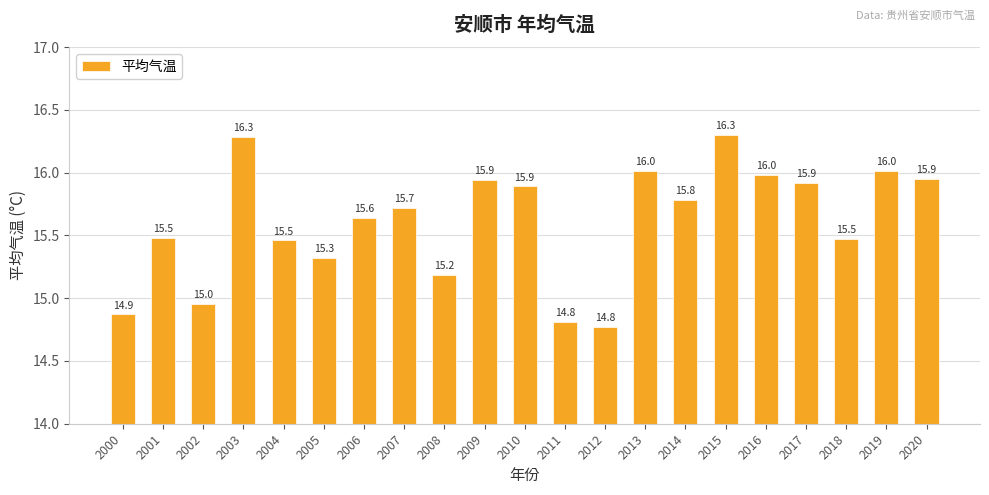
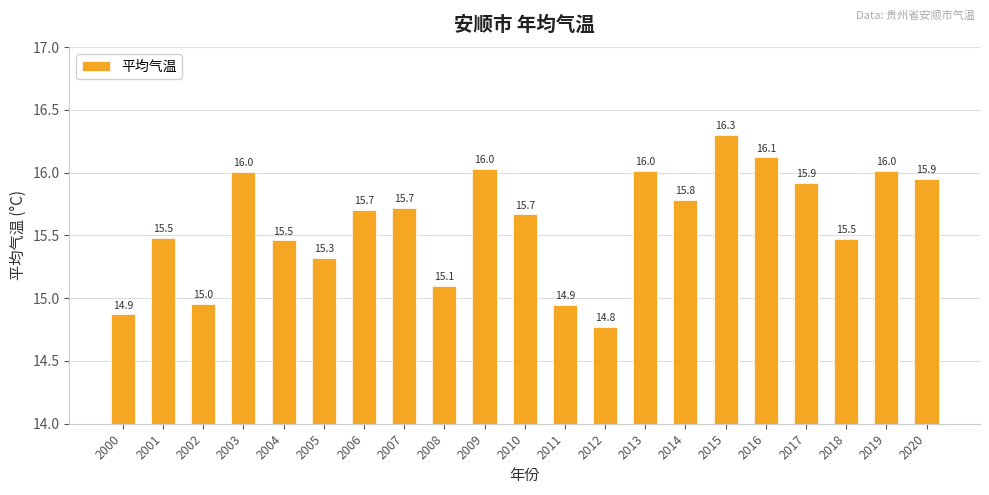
2003: 16.3 -> 16.0
2006: 15.6 -> 15.7
2008: 15.2 -> 15.1
2009: 15.9 -> 16.0
2010: 15.9 -> 15.7
2011: 14.8 -> 14.9
2016: 16.0 -> 16.1
